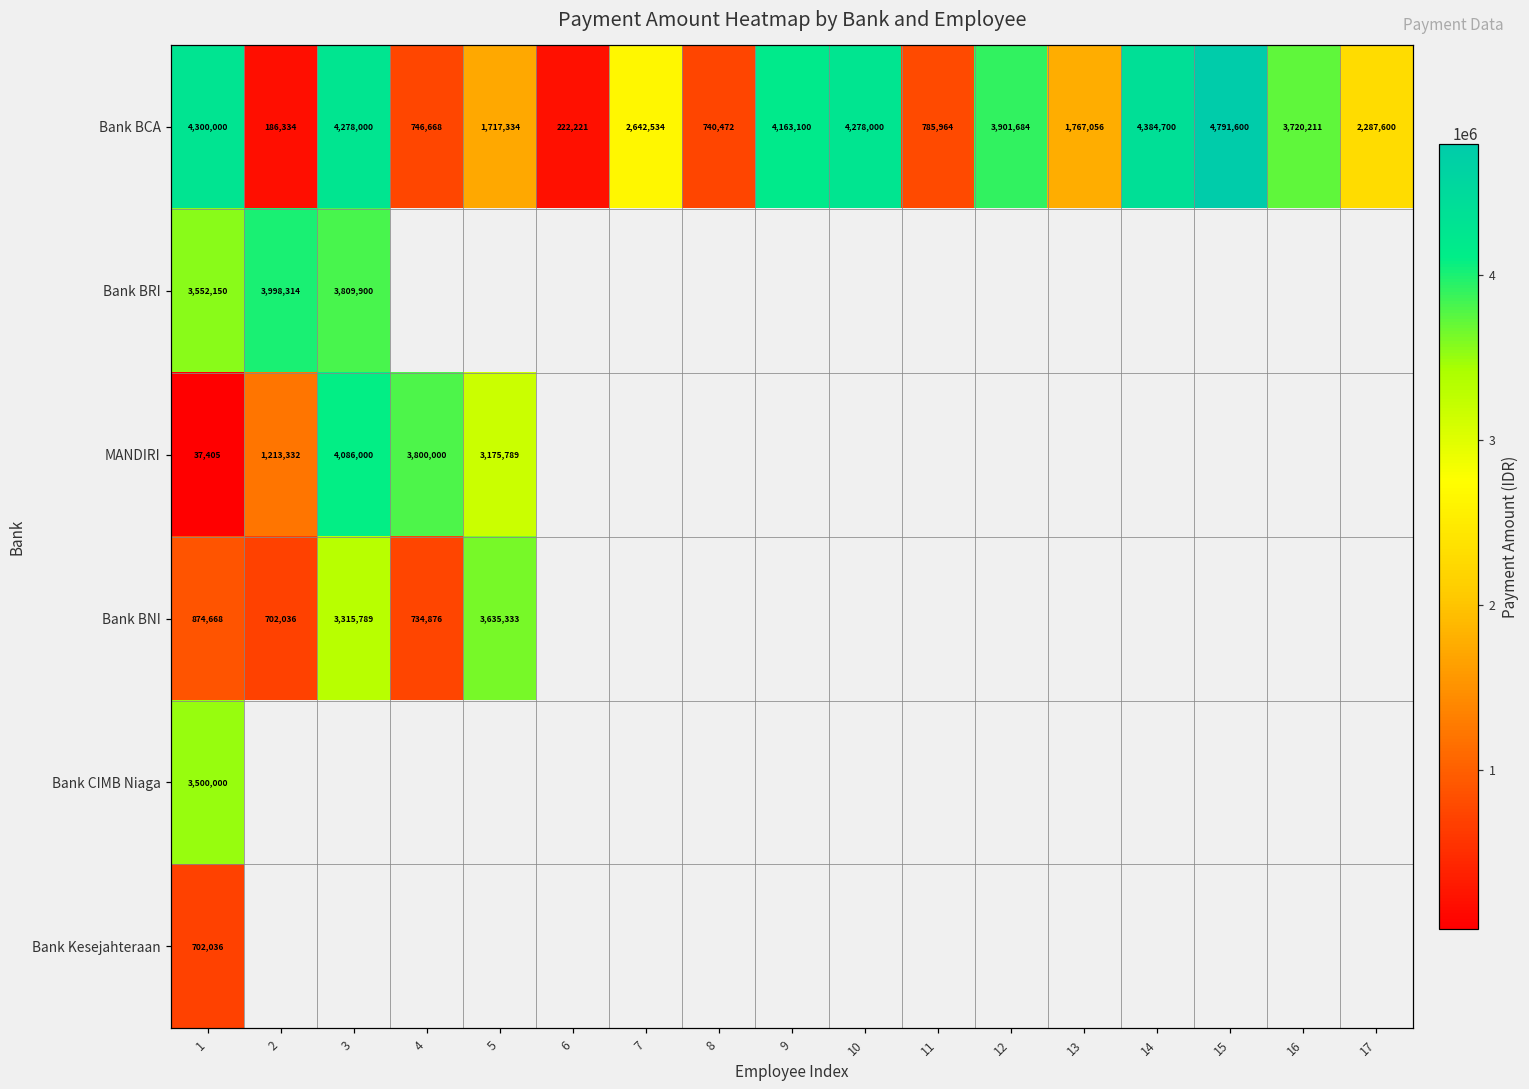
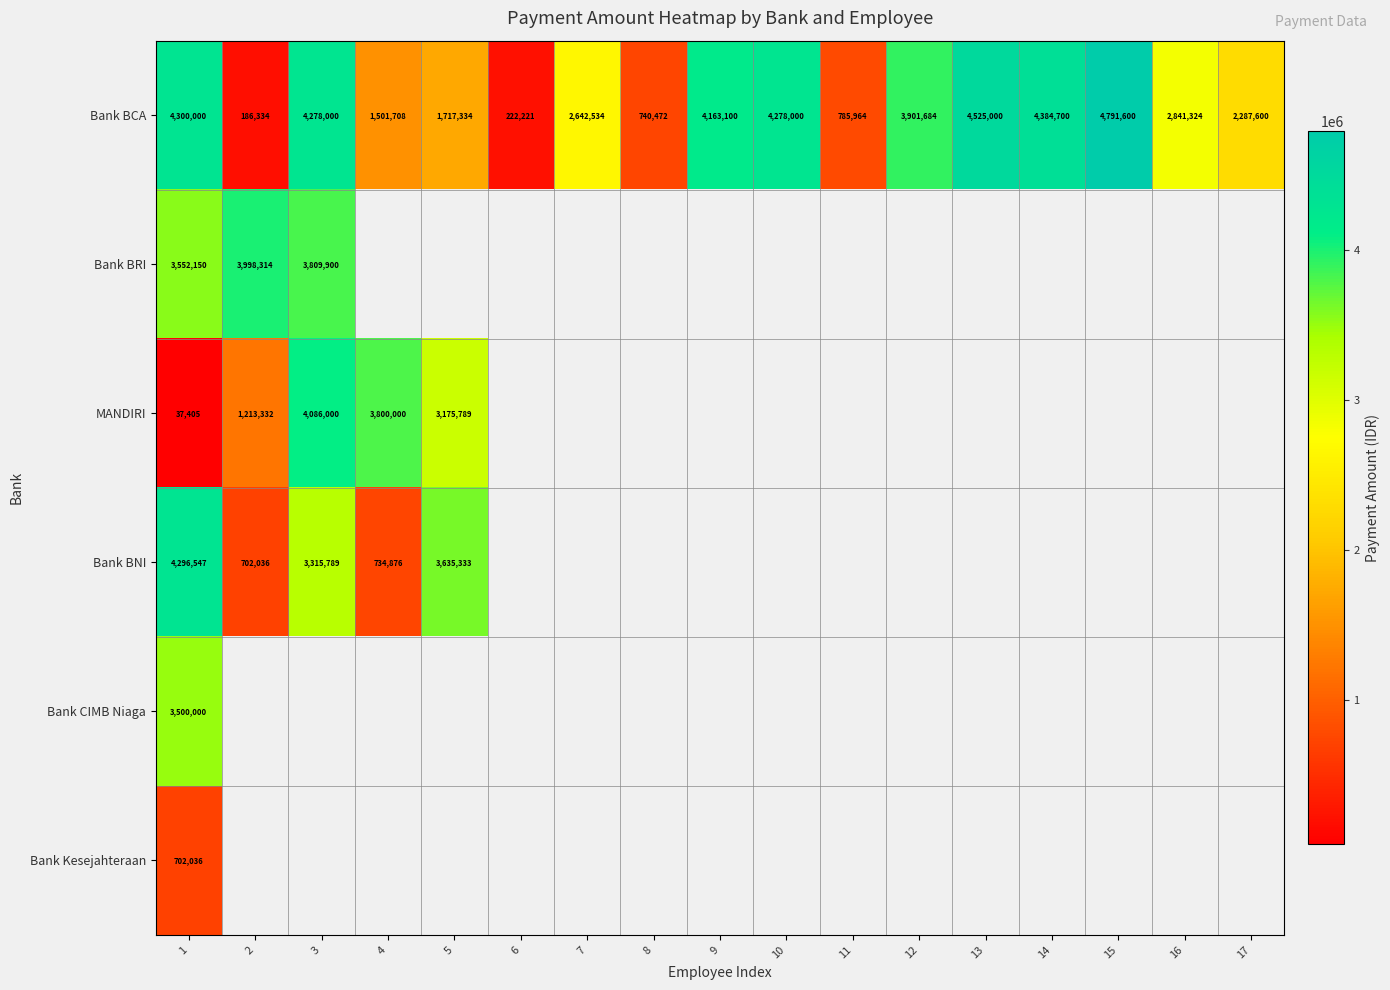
Bank BCA, 4: 746,668 -> 1,501,708
Bank BCA, 13: 1,767,056 -> 4,525,000
Bank BCA, 16: 3,720,211 -> 2,841,324
Bank BNI, 1: 874,668 -> 4,296,547
